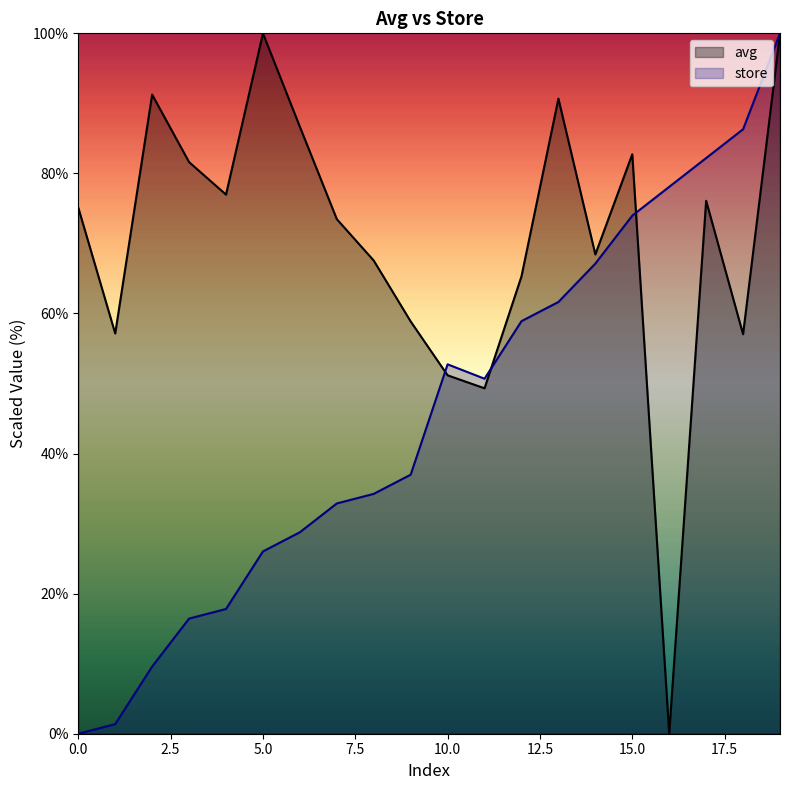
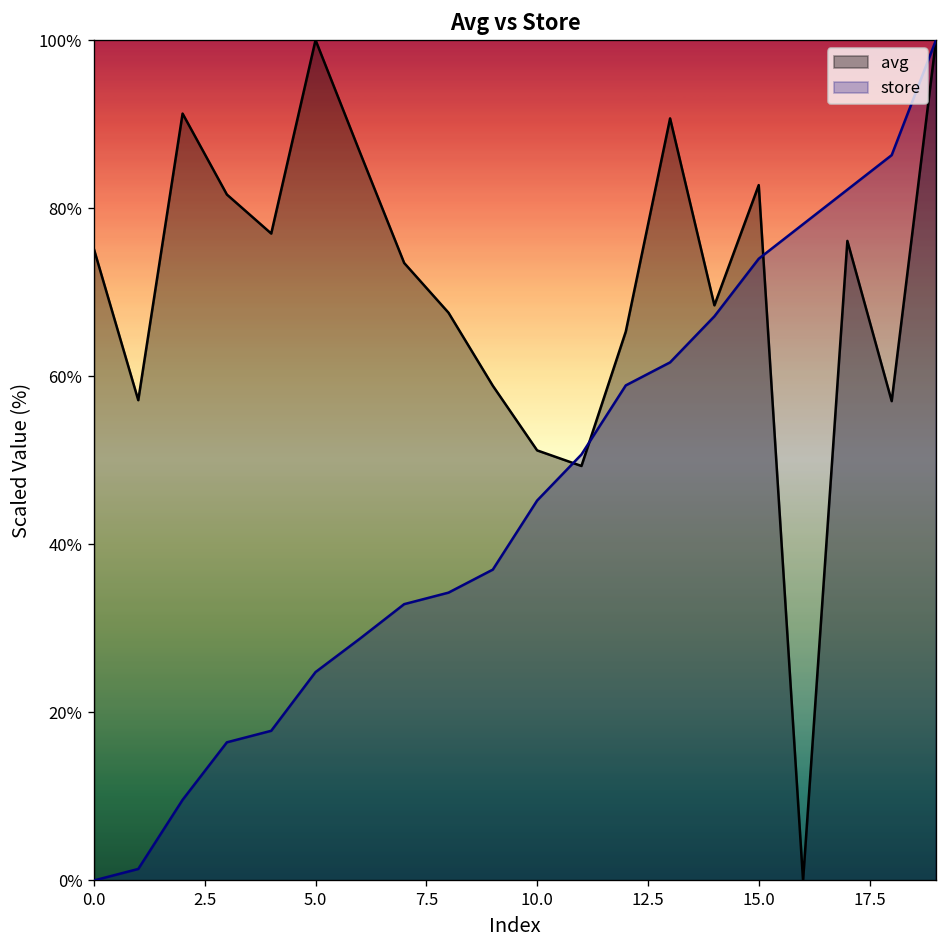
store, 5.0: 26% -> 25%
store, 10.0: 53% -> 45%
